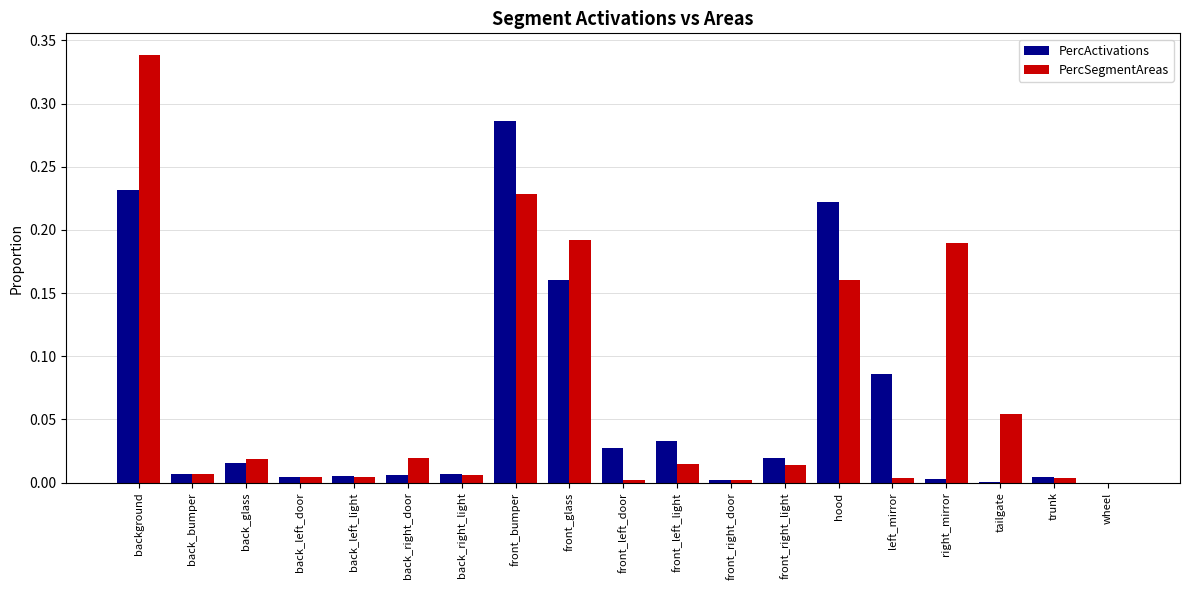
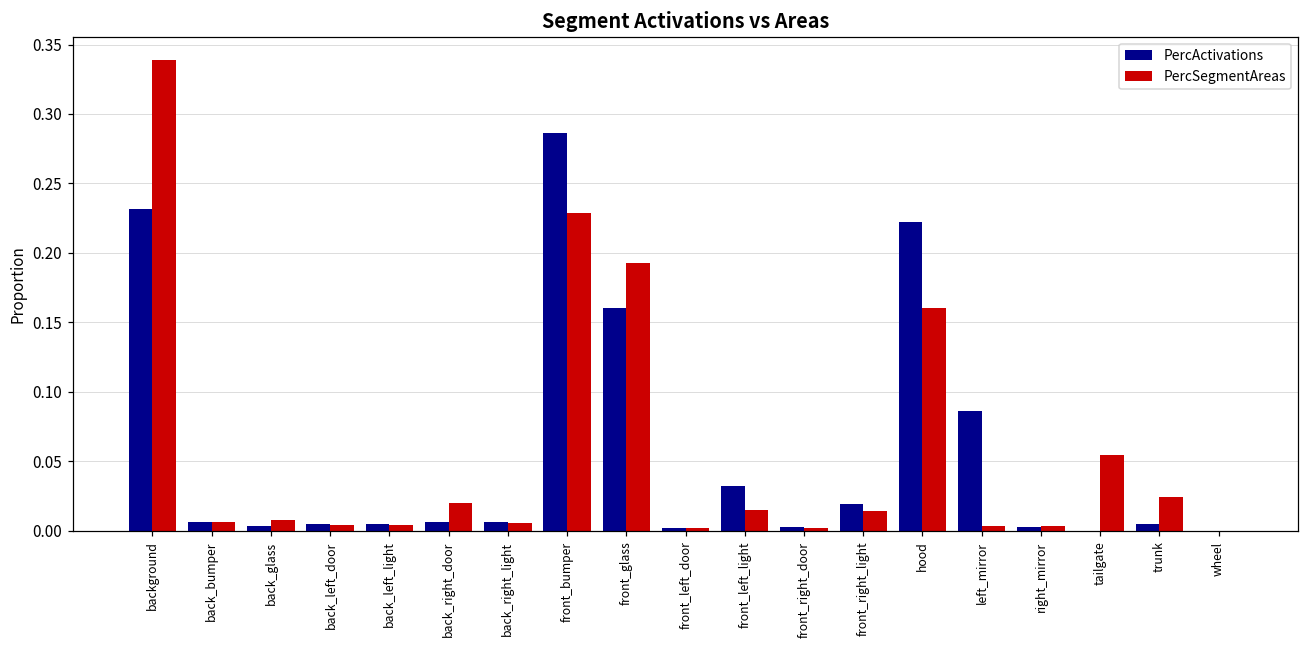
PercActivations, back_glass: 0.015 -> 0.004
PercSegmentAreas, back_glass: 0.019 -> 0.008
PercActivations, front_left_door: 0.027 -> 0.002
PercSegmentAreas, right_mirror: 0.190 -> 0.003
PercSegmentAreas, trunk: 0.004 -> 0.024
